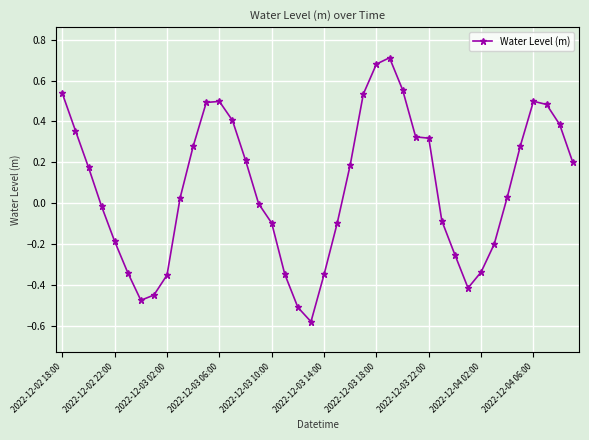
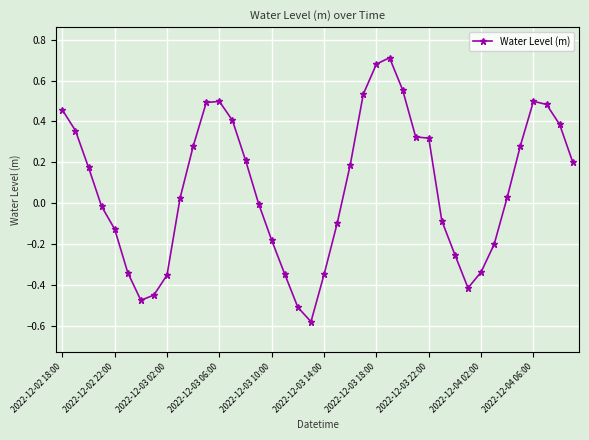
2022-12-02 18:00: 0.54 -> 0.46
2022-12-02 22:00: -0.19 -> -0.13
2022-12-03 10:00: -0.10 -> -0.18
